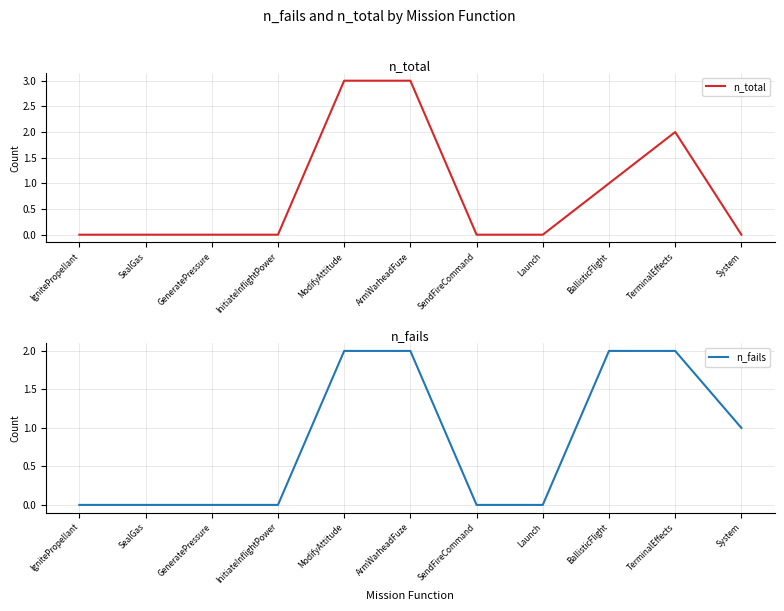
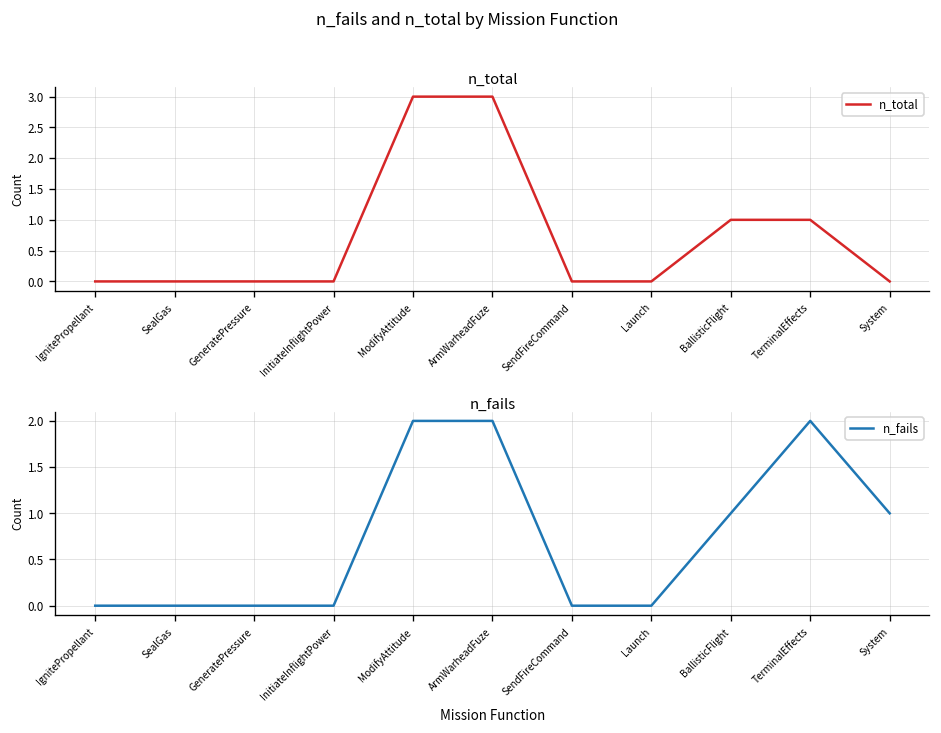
n_total, TerminalEffects: 2 -> 1
n_fails, BallisticFlight: 2 -> 1
